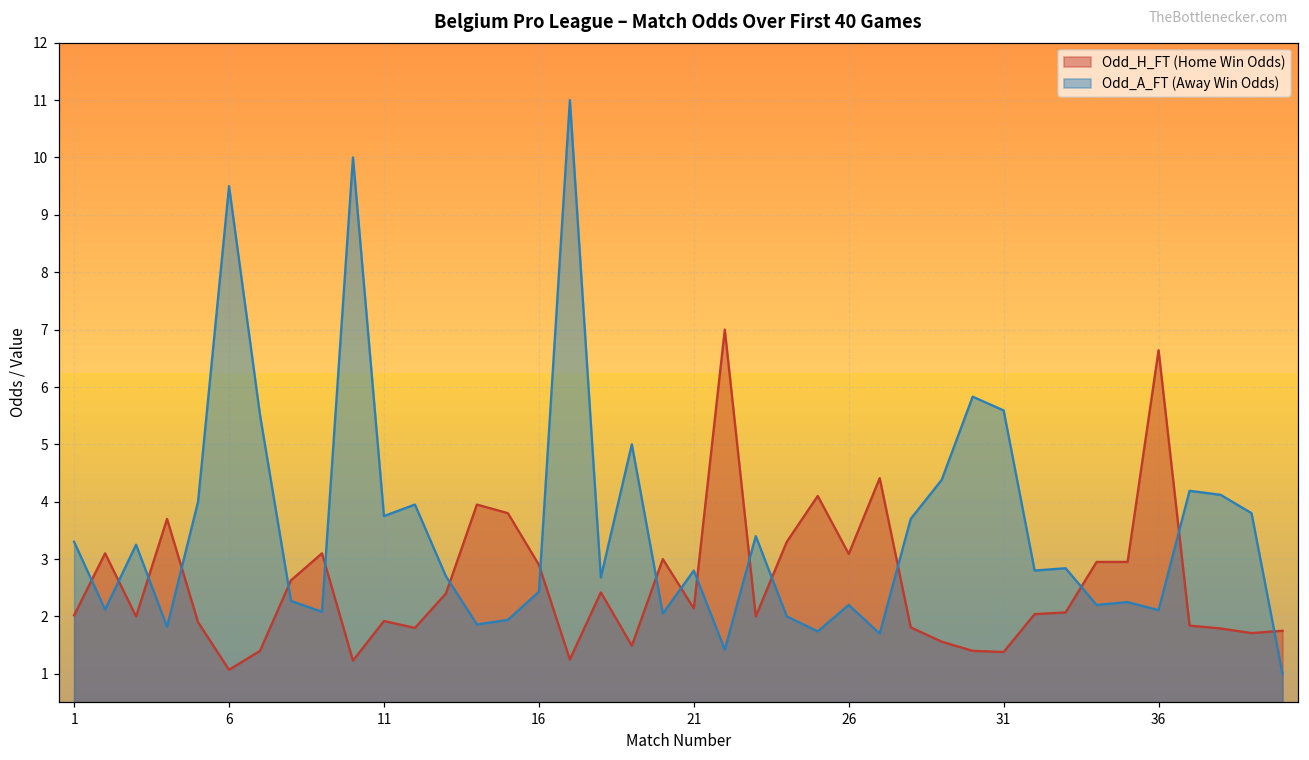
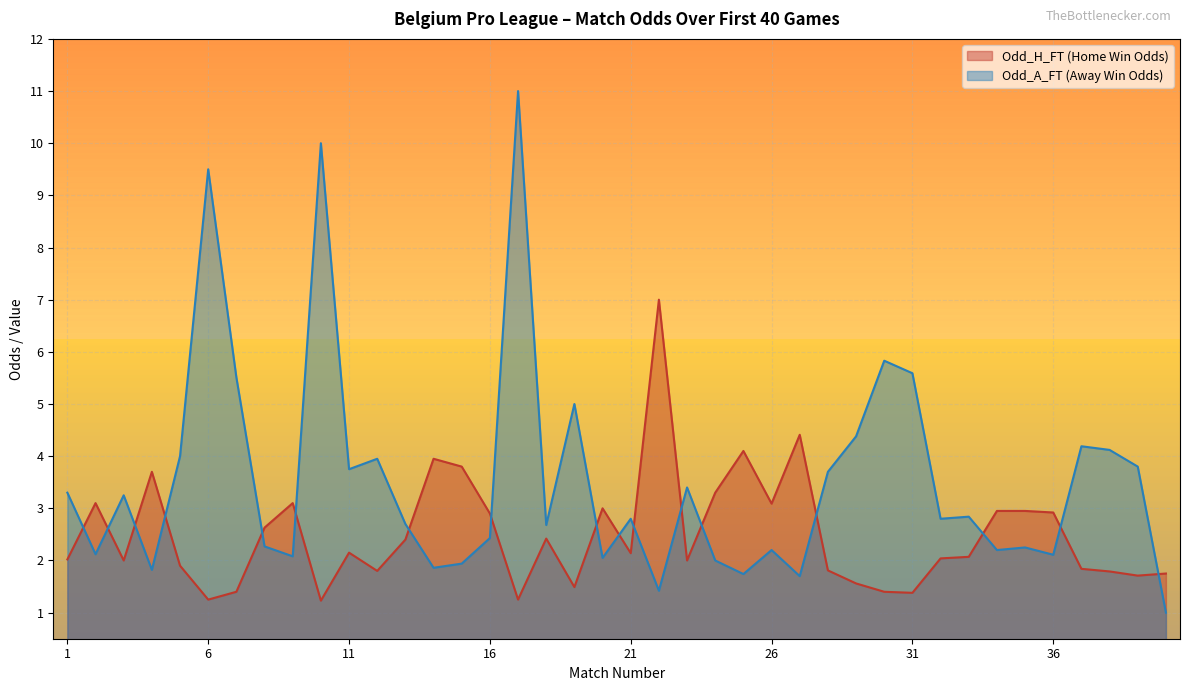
Odd_H_FT (Home Win Odds), 6: 1.1 -> 1.3
Odd_H_FT (Home Win Odds), 11: 1.9 -> 2.2
Odd_H_FT (Home Win Odds), 36: 6.6 -> 2.9
